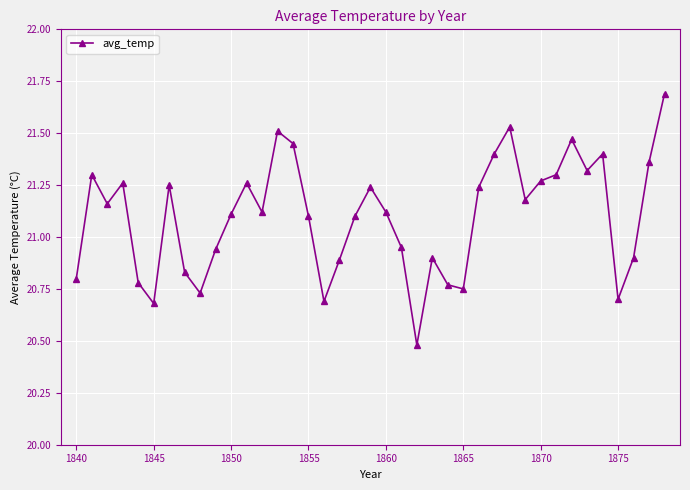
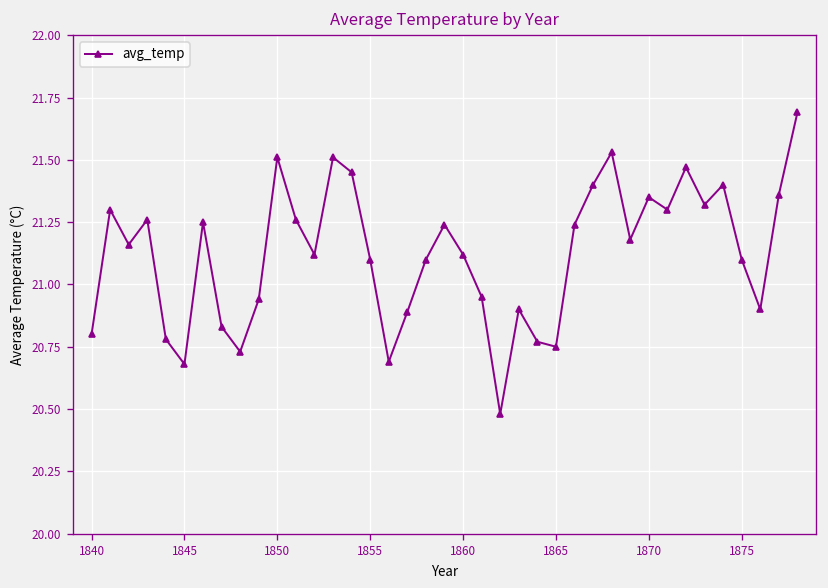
1850: 21.11 -> 21.51
1870: 21.27 -> 21.35
1875: 20.7 -> 21.1
